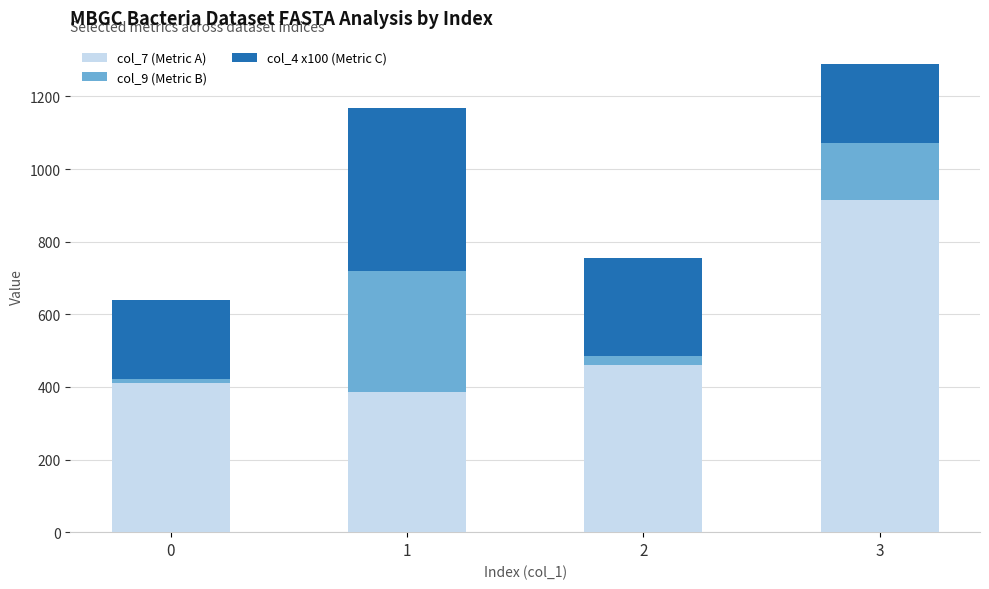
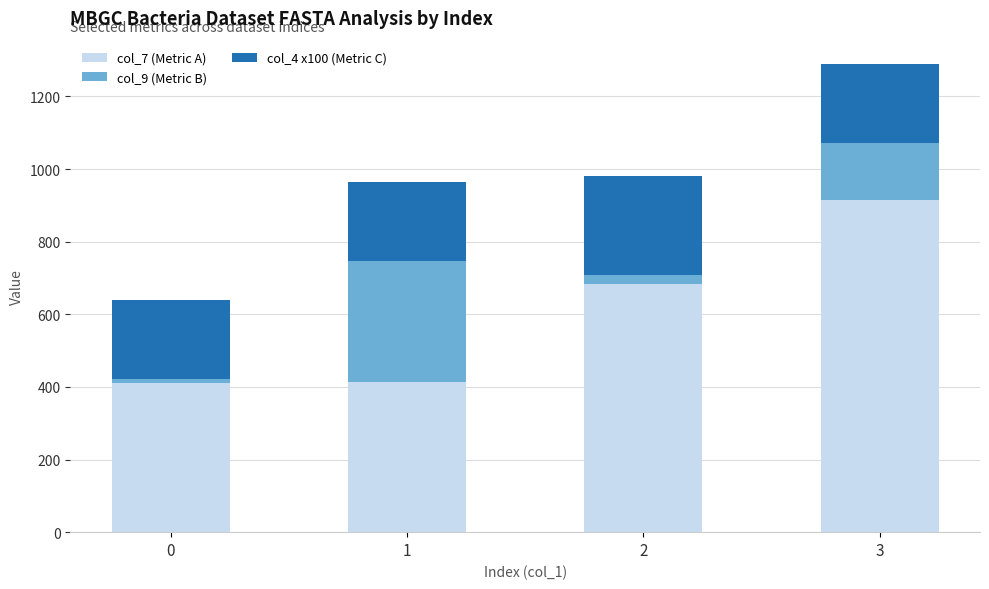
col_7 (Metric A), 1: 390 -> 410
col_4 x100 (Metric C), 1: 450 -> 220
col_7 (Metric A), 2: 460 -> 680
